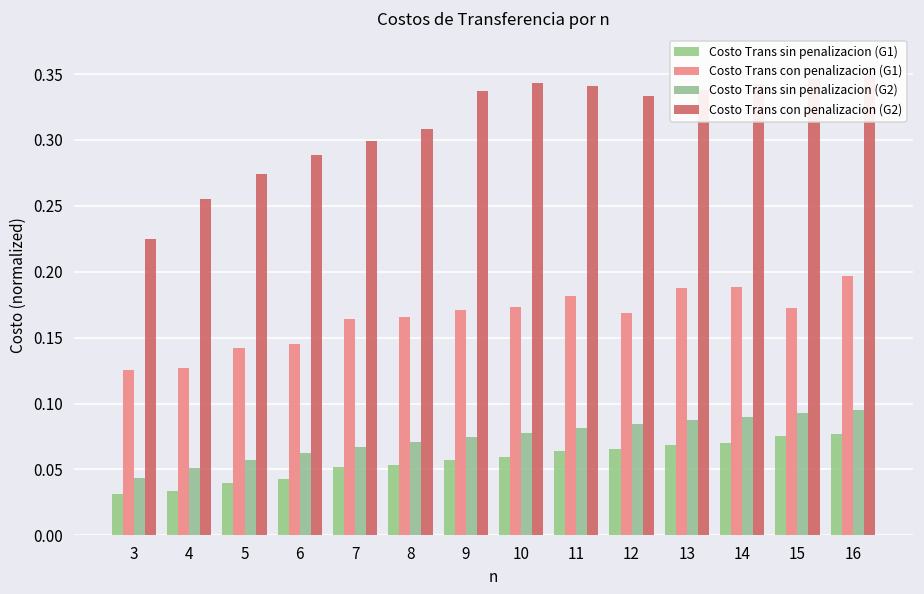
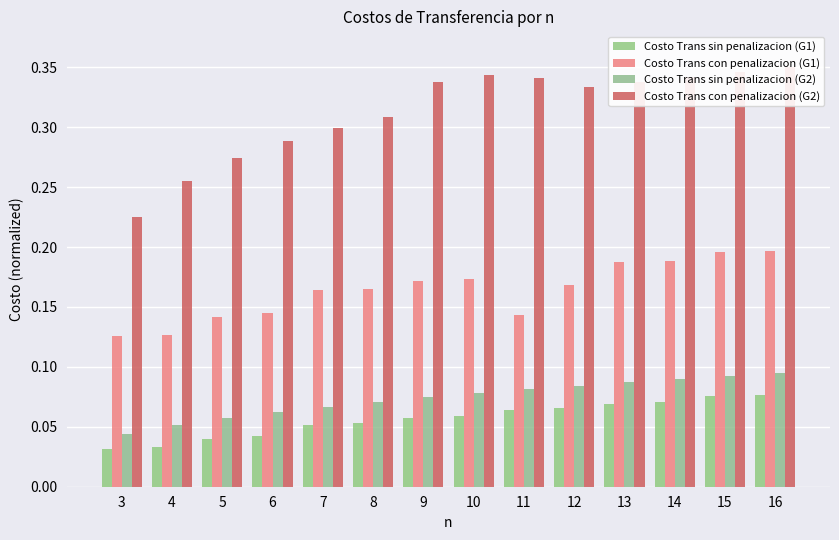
Costo Trans con penalizacion (G1), 11: 0.181 -> 0.143
Costo Trans con penalizacion (G1), 15: 0.172 -> 0.196
